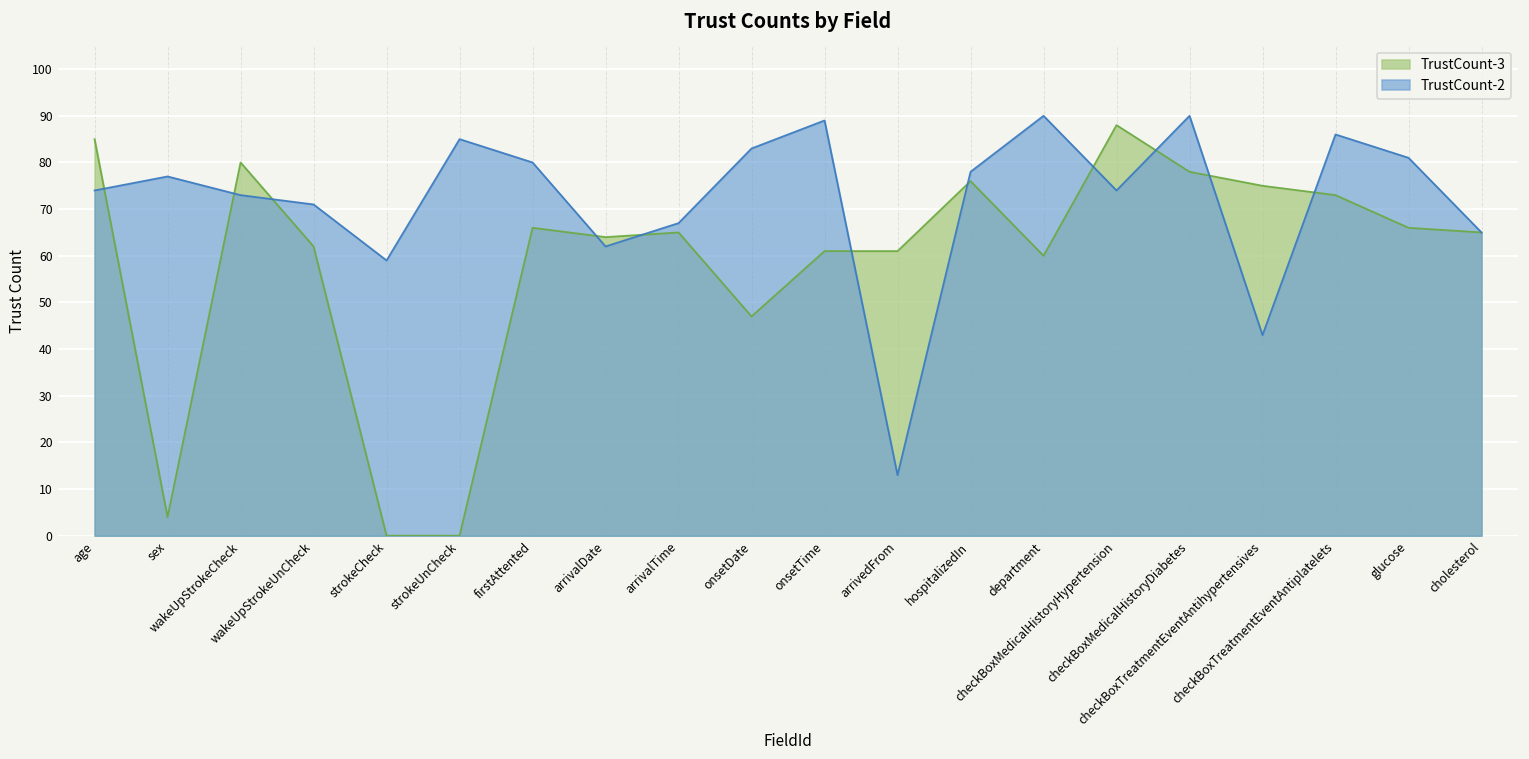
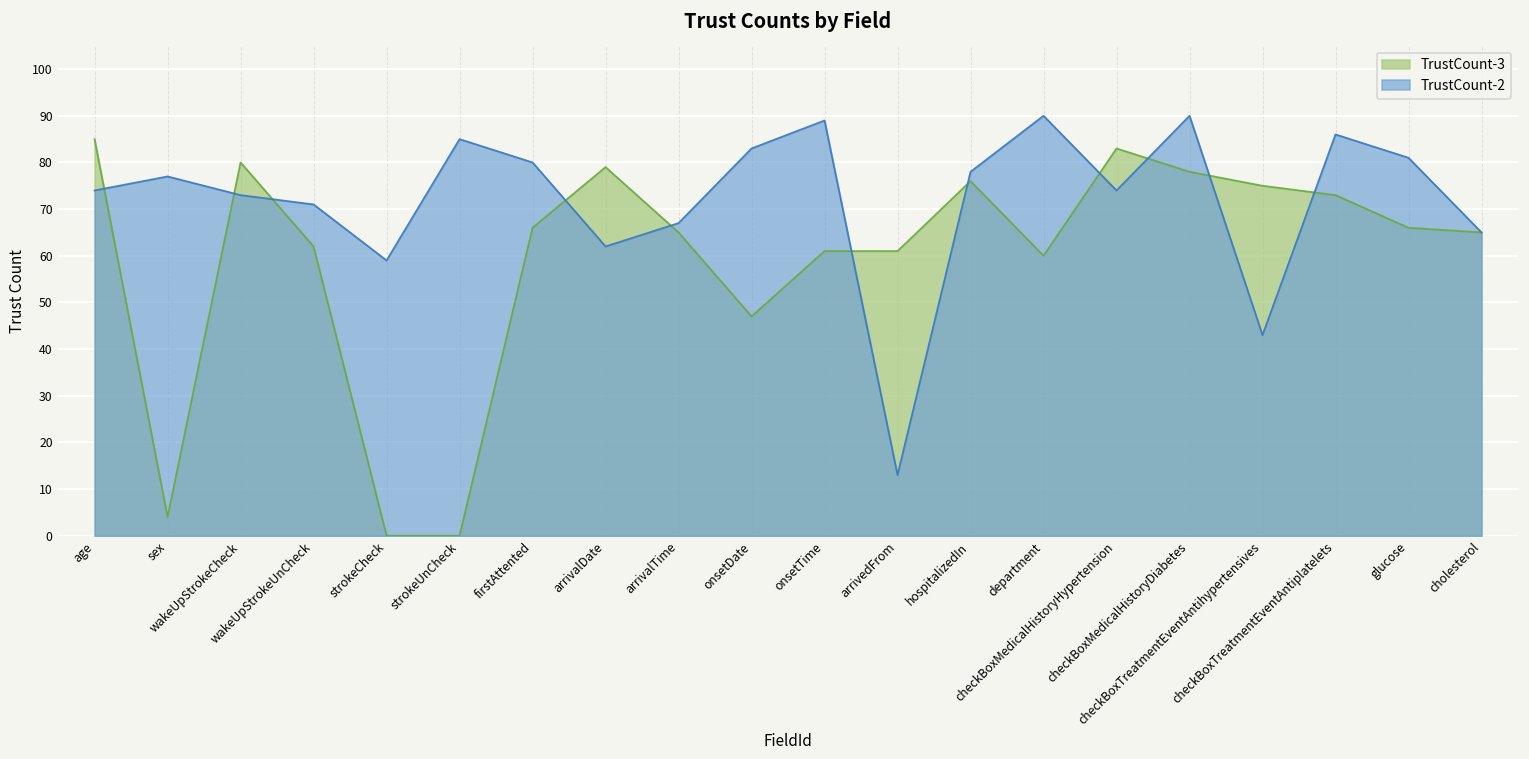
TrustCount-3, arrivalDate: 64 -> 79
TrustCount-3, checkBoxMedicalHistoryHypertension: 88 -> 83
